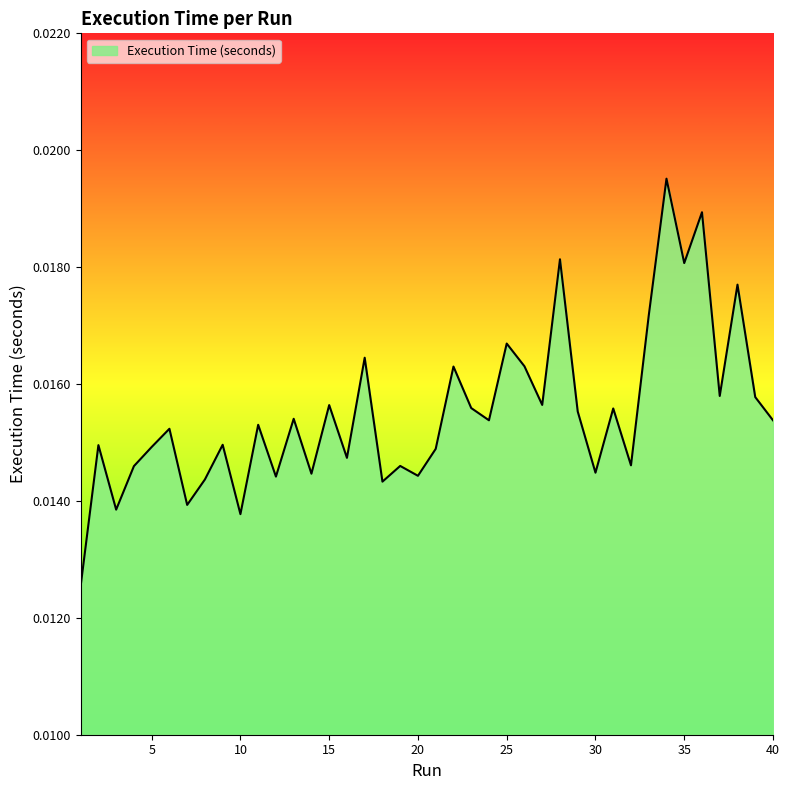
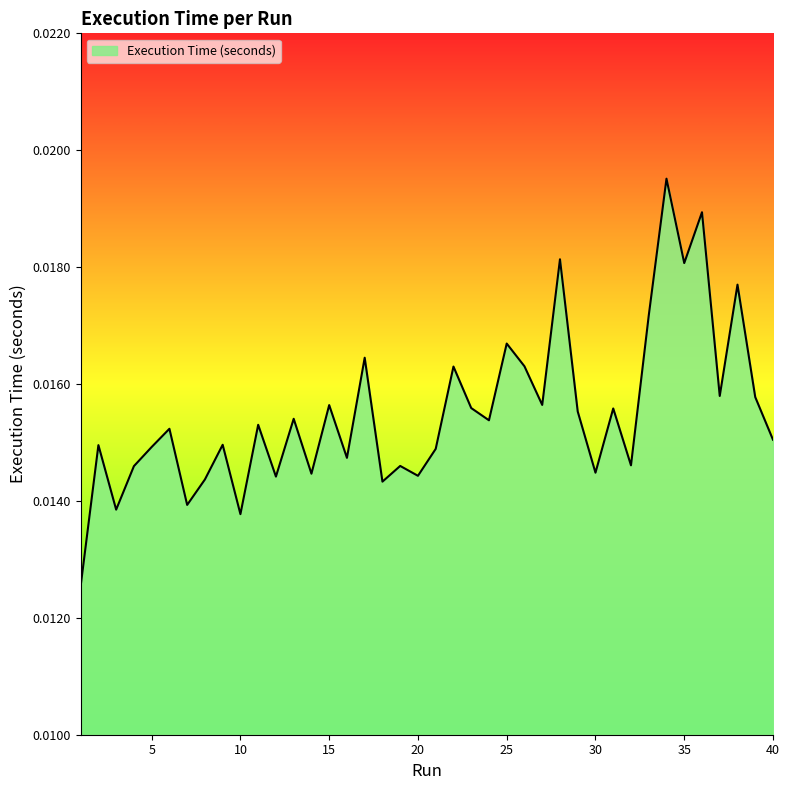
40: 0.0154 -> 0.0150
